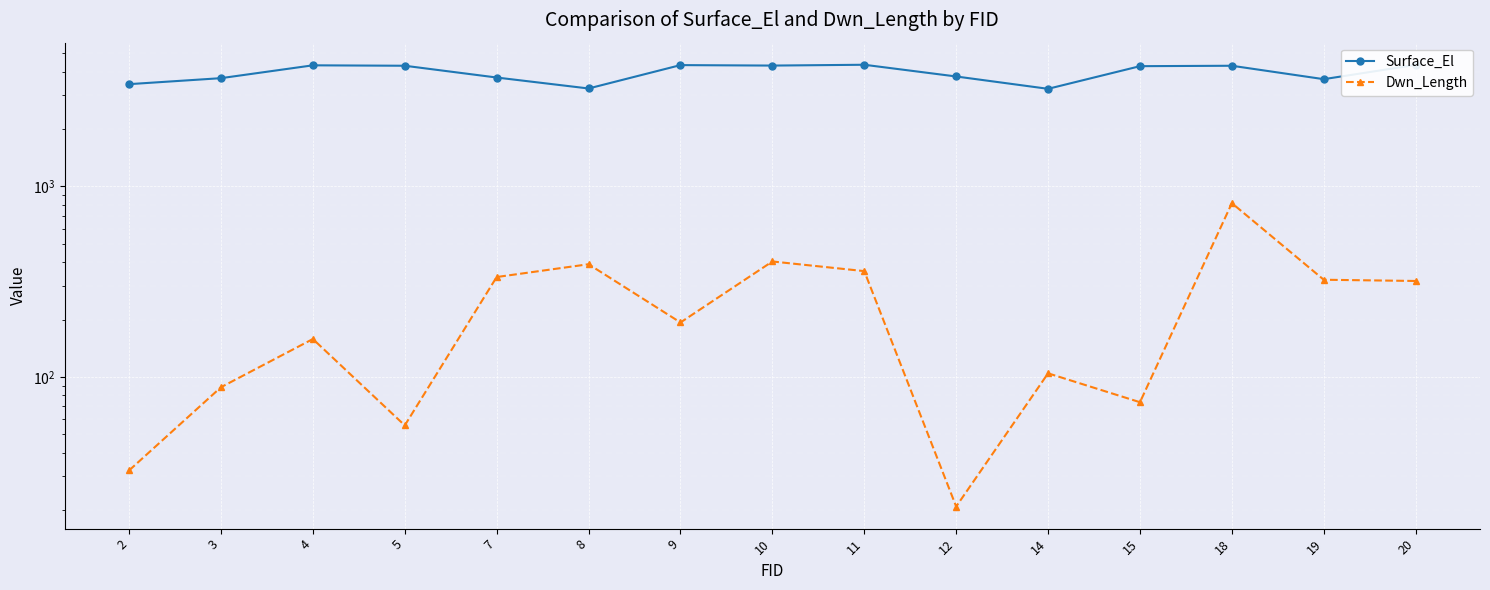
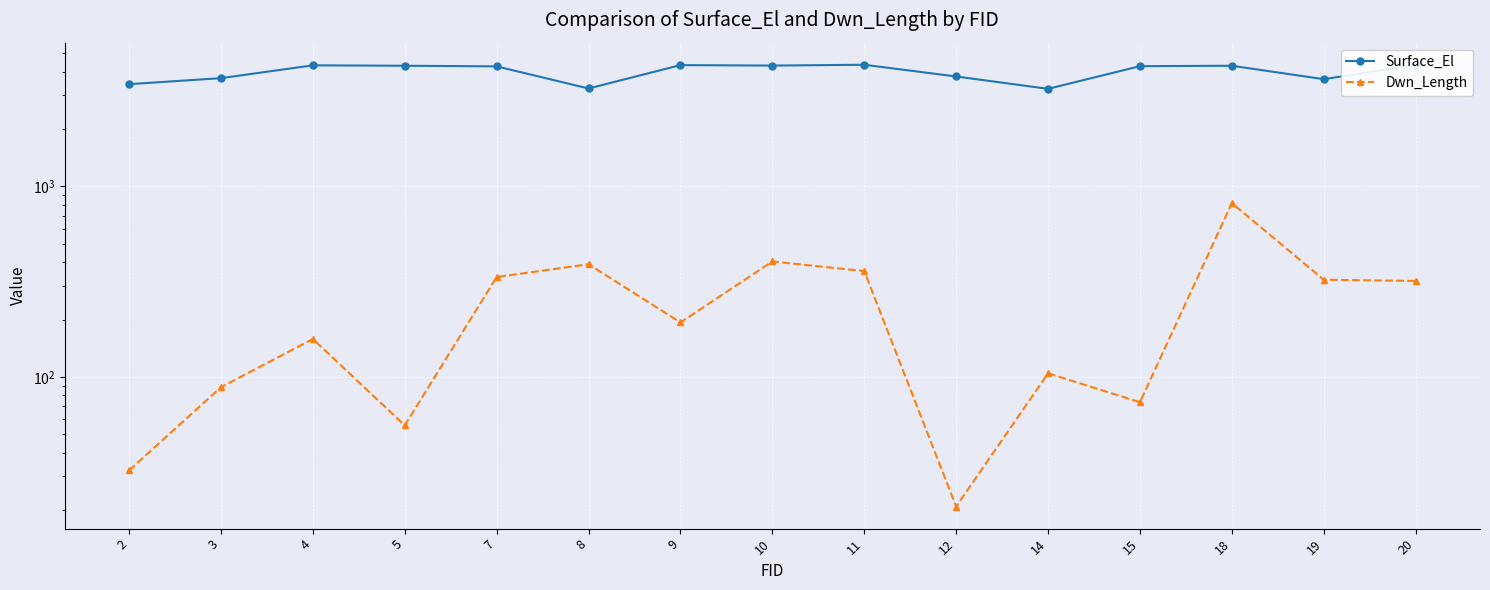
Surface_El, 7: 3700 -> 4300
